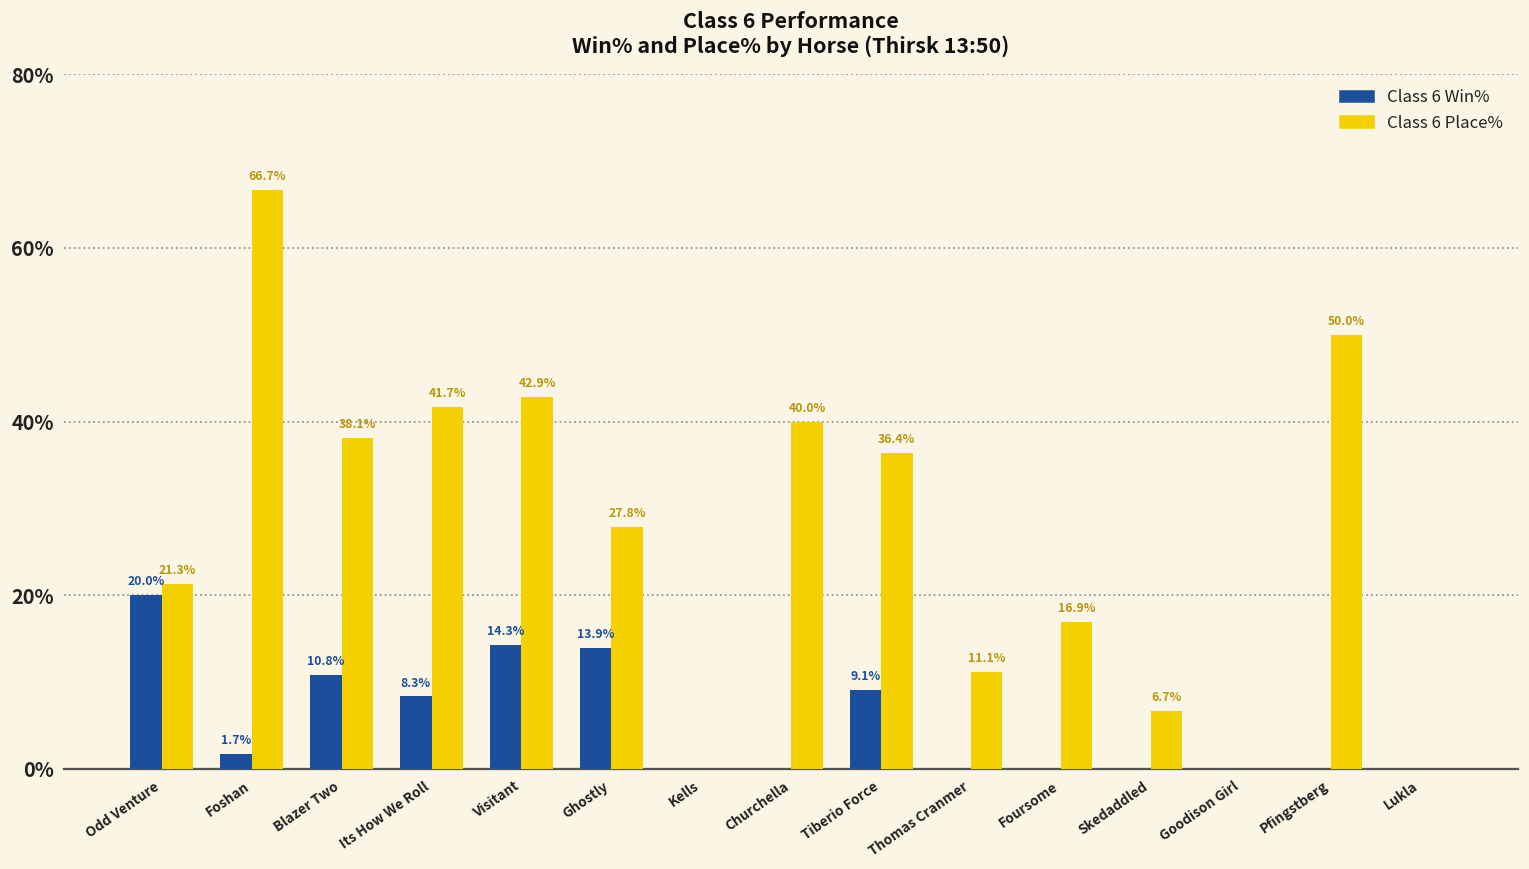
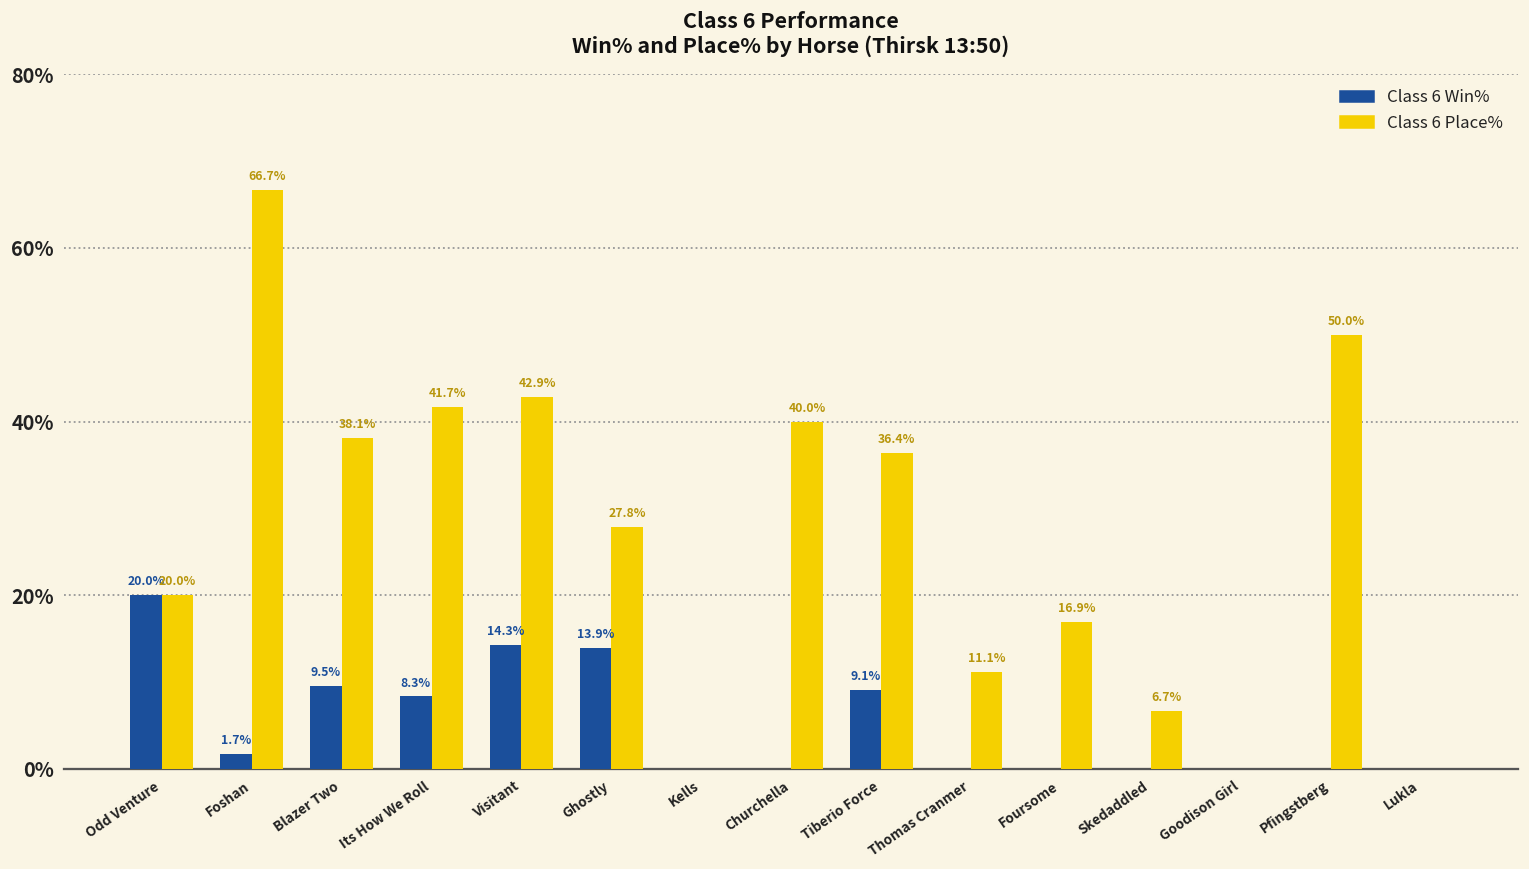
Class 6 Place%, Odd Venture: 21.3% -> 20.0%
Class 6 Win%, Blazer Two: 10.8% -> 9.5%
